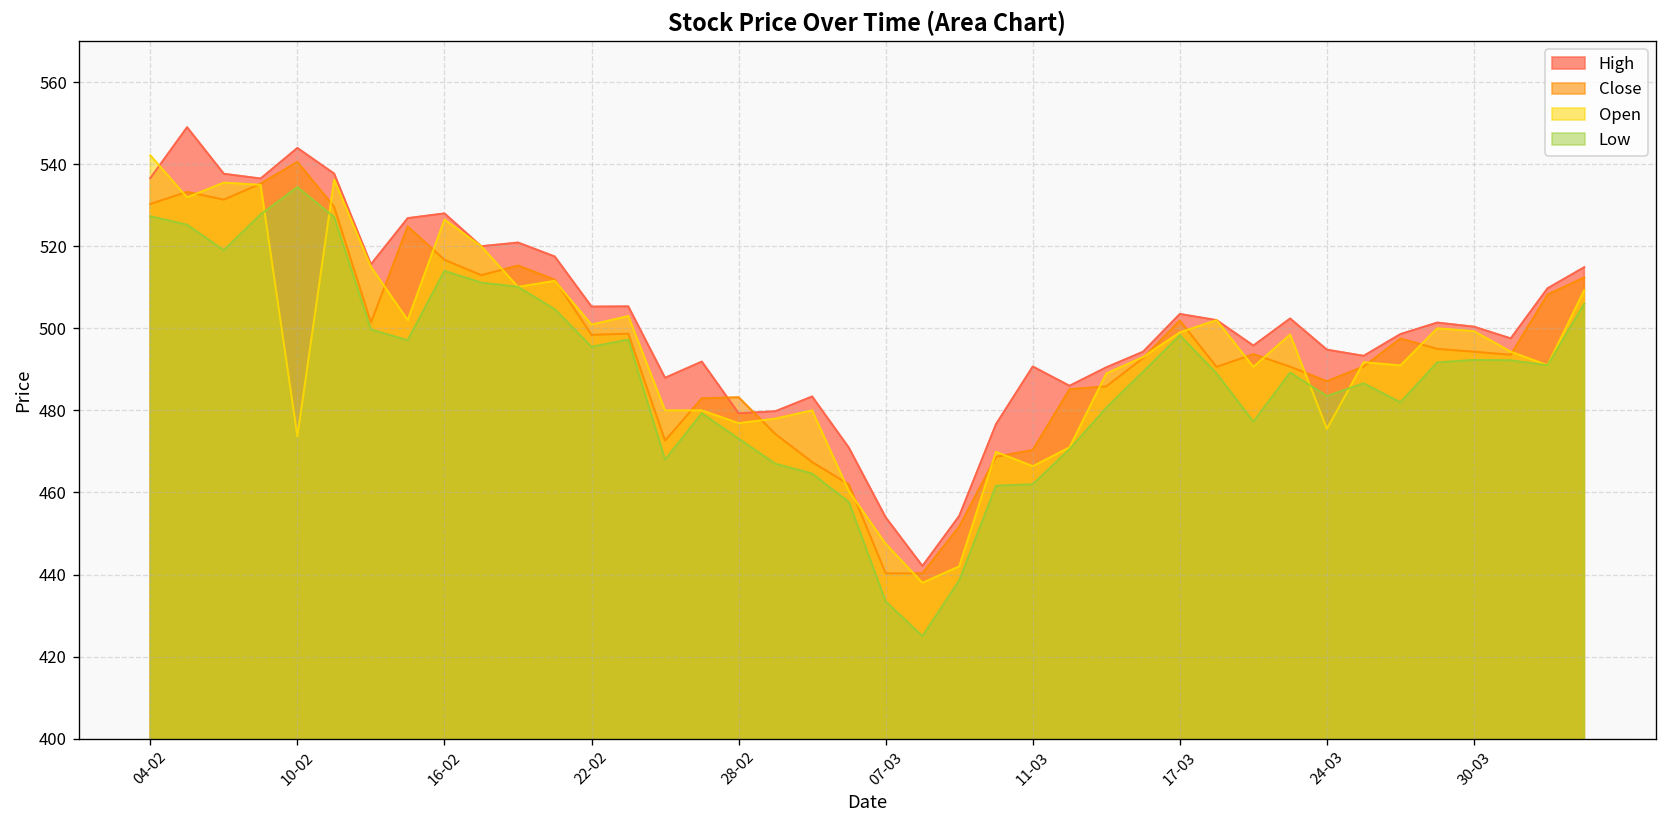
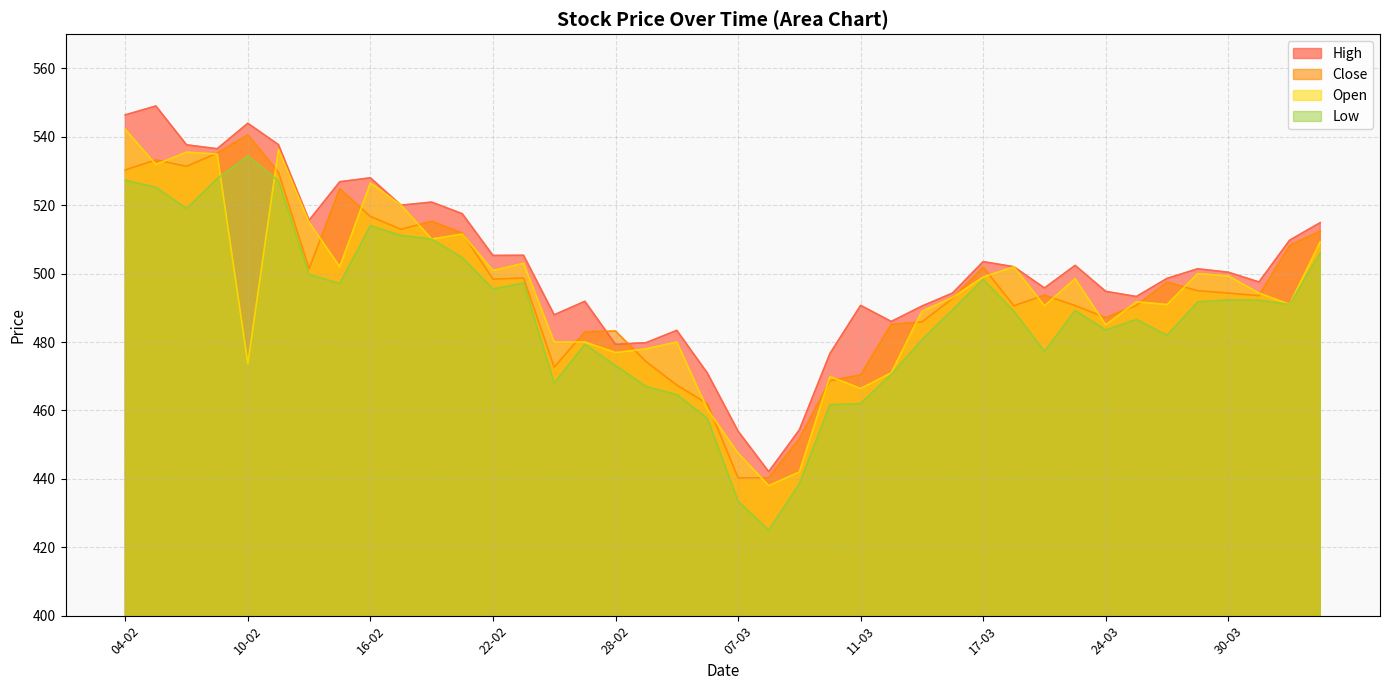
High, 04-02: 537 -> 546
Open, 24-03: 476 -> 485
